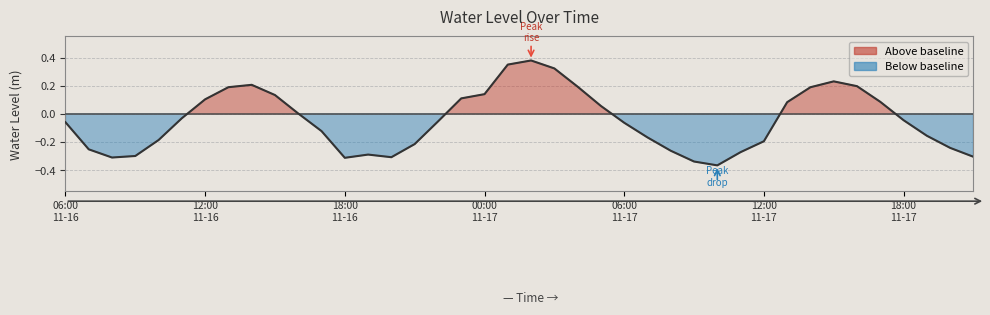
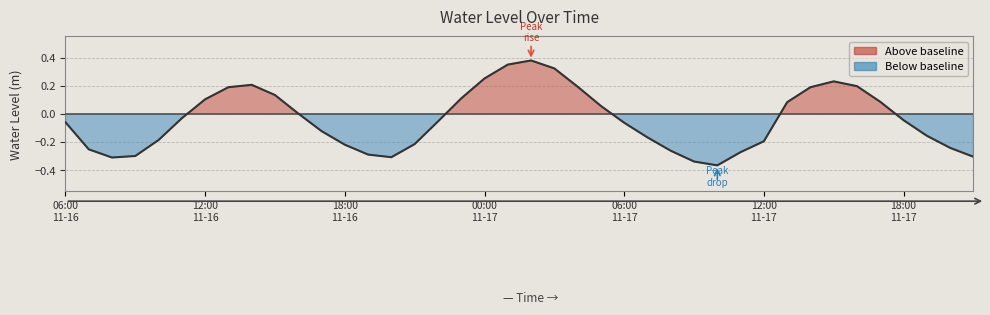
18:00 11-16: -0.31 -> -0.22
00:00 11-17: 0.14 -> 0.25
